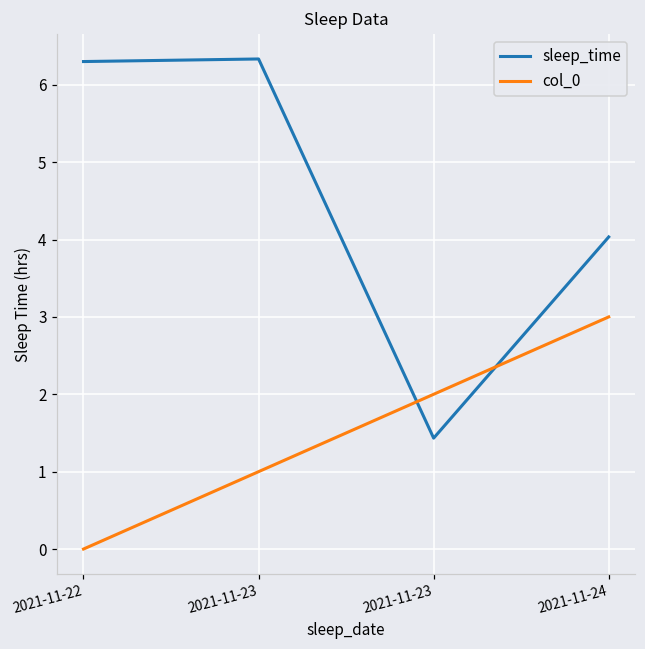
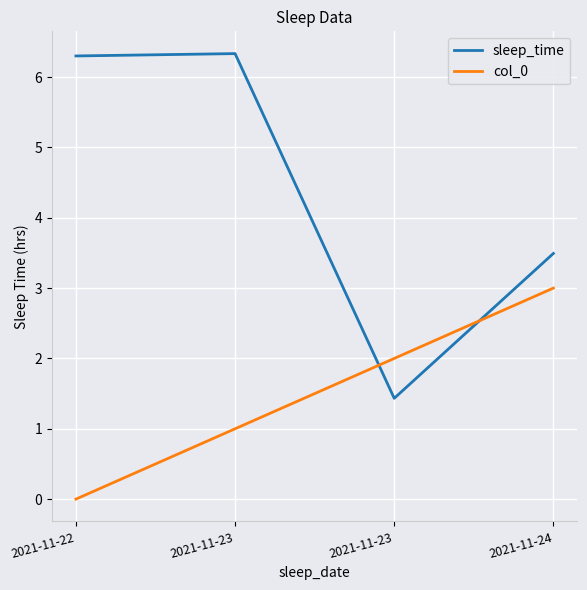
sleep_time, 2021-11-24: 4.0 -> 3.5
